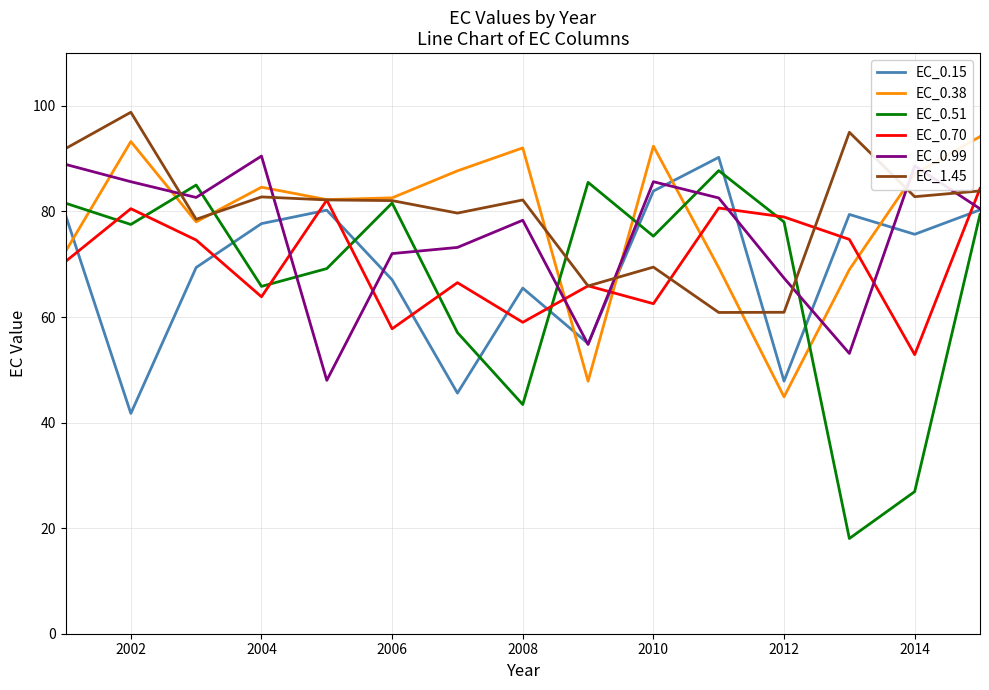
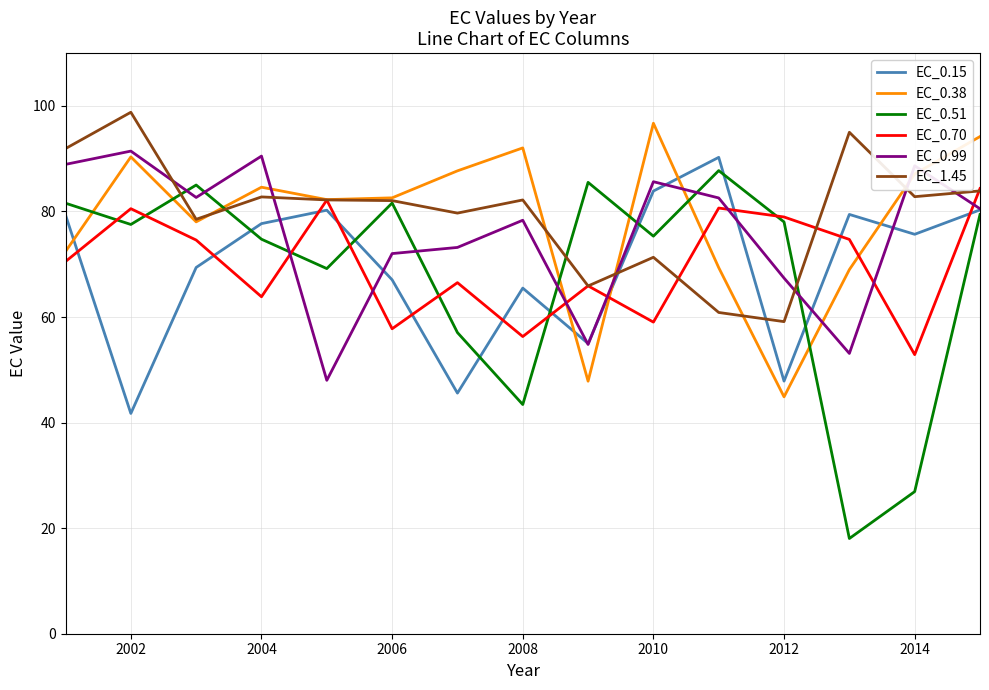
EC_0.38, 2002: 93 -> 90
EC_0.99, 2002: 86 -> 91
EC_0.51, 2004: 66 -> 75
EC_0.70, 2008: 59 -> 56
EC_0.38, 2010: 92 -> 97
EC_0.70, 2010: 63 -> 59
EC_1.45, 2010: 69 -> 71
EC_1.45, 2012: 61 -> 59
